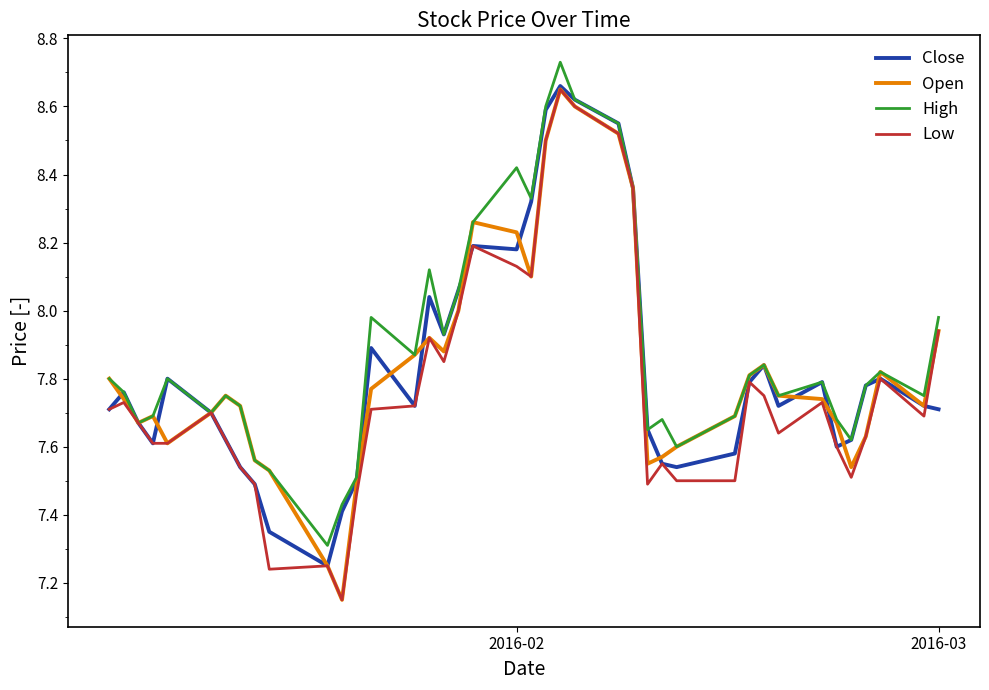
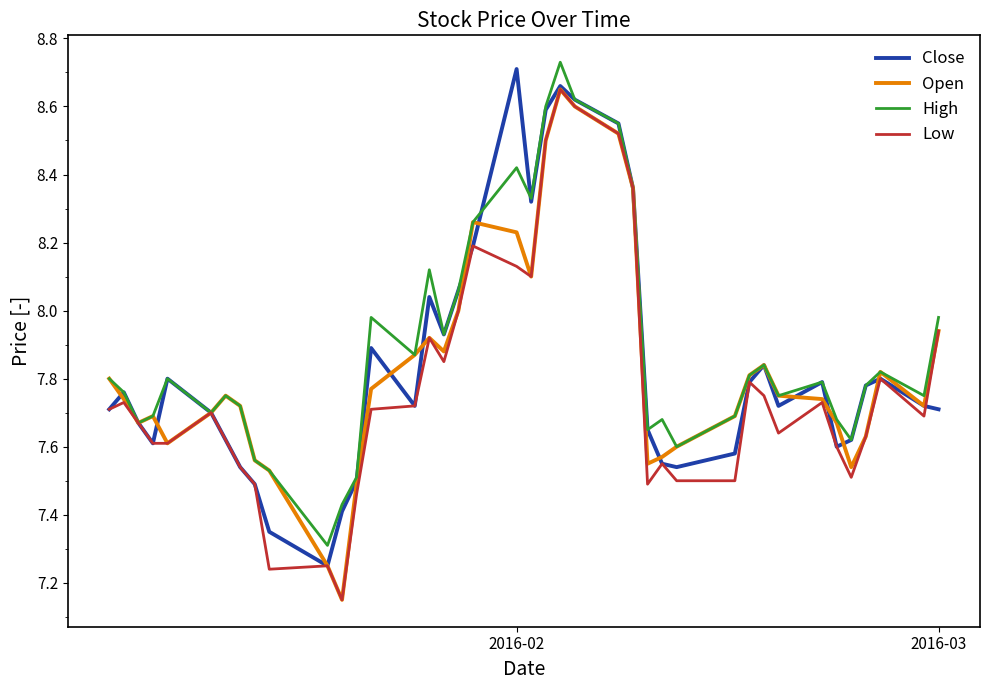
Close, 2016-02: 8.18 -> 8.71
